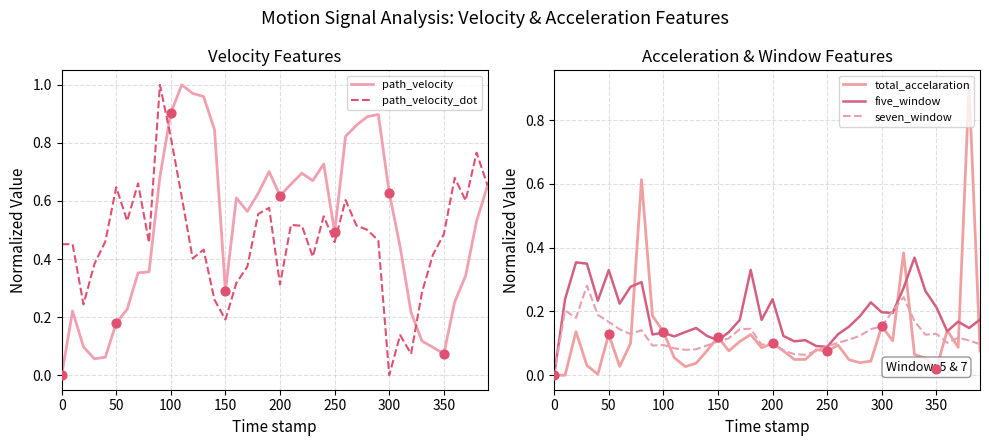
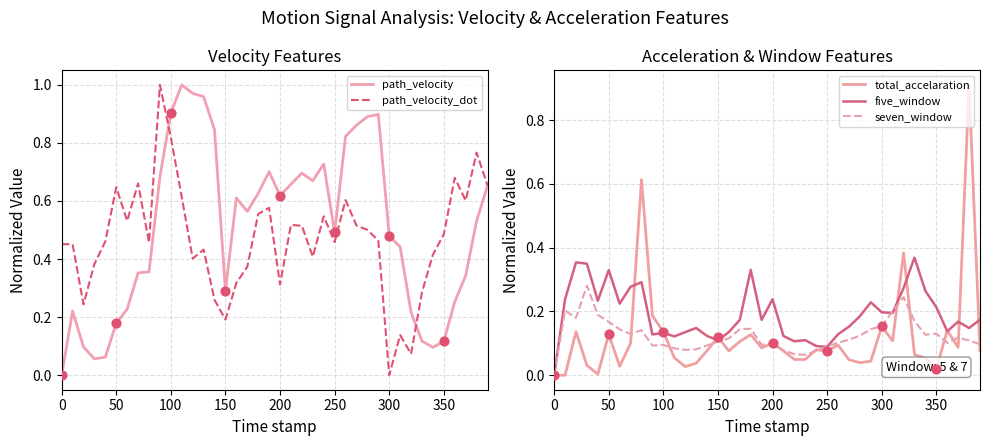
Velocity Features, path_velocity, 300: 0.63 -> 0.48
Velocity Features, path_velocity, 350: 0.07 -> 0.12
